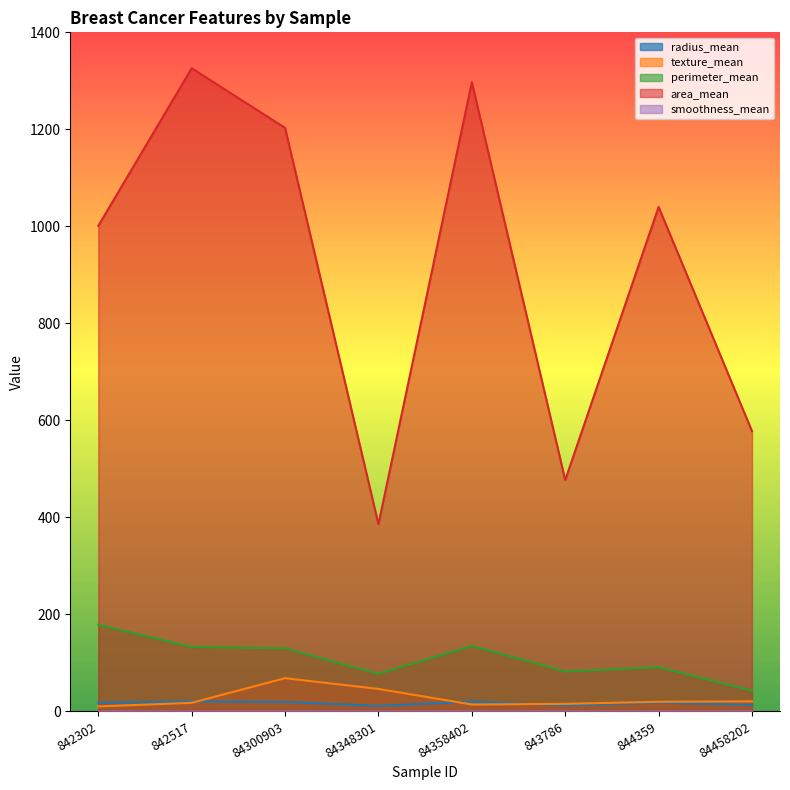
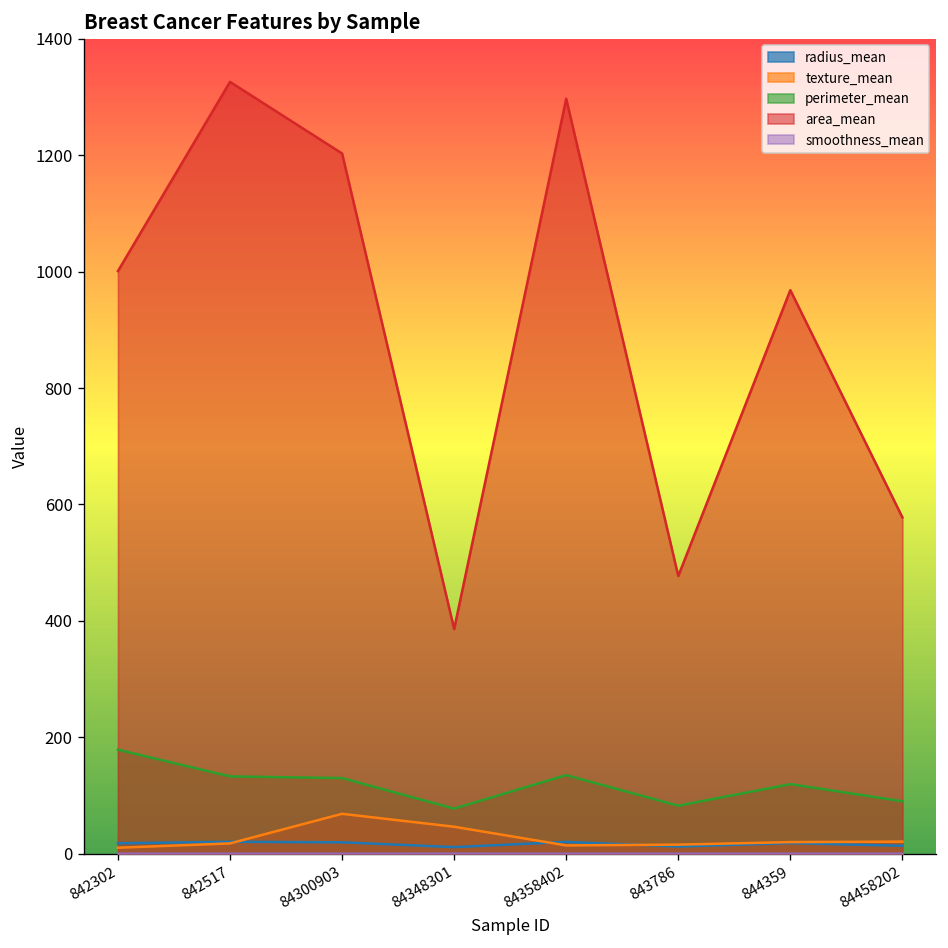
perimeter_mean, 844359: 90 -> 120
area_mean, 844359: 1040 -> 970
perimeter_mean, 84458202: 40 -> 90
